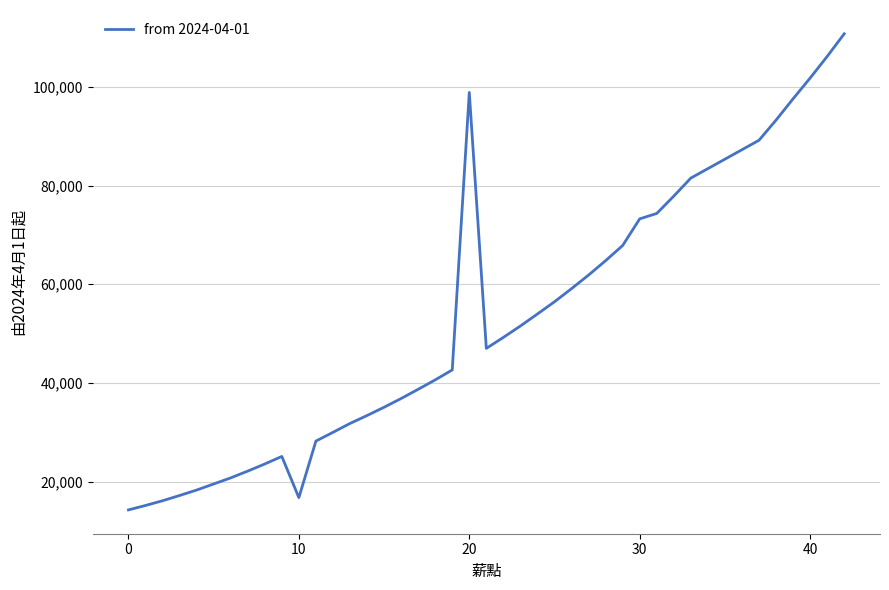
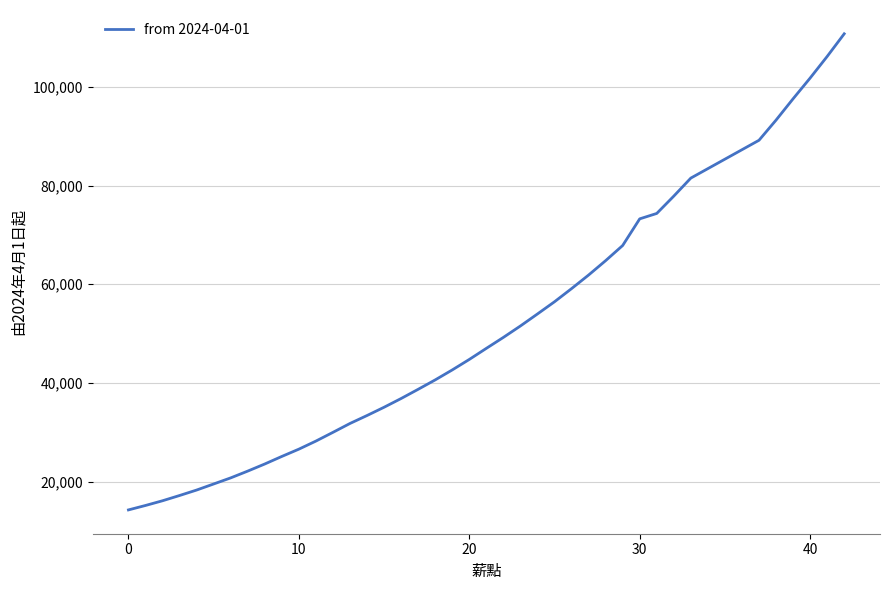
10: 17,000 -> 27,000
20: 99,000 -> 45,000
